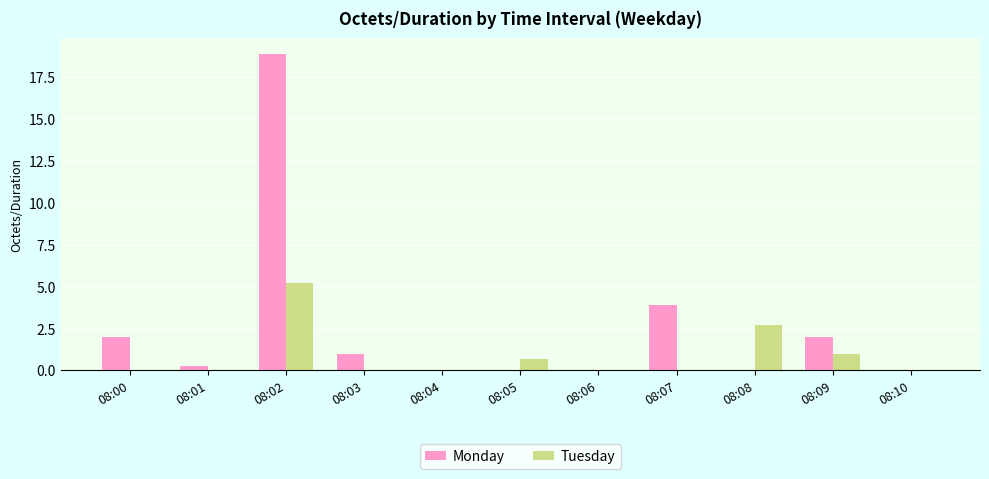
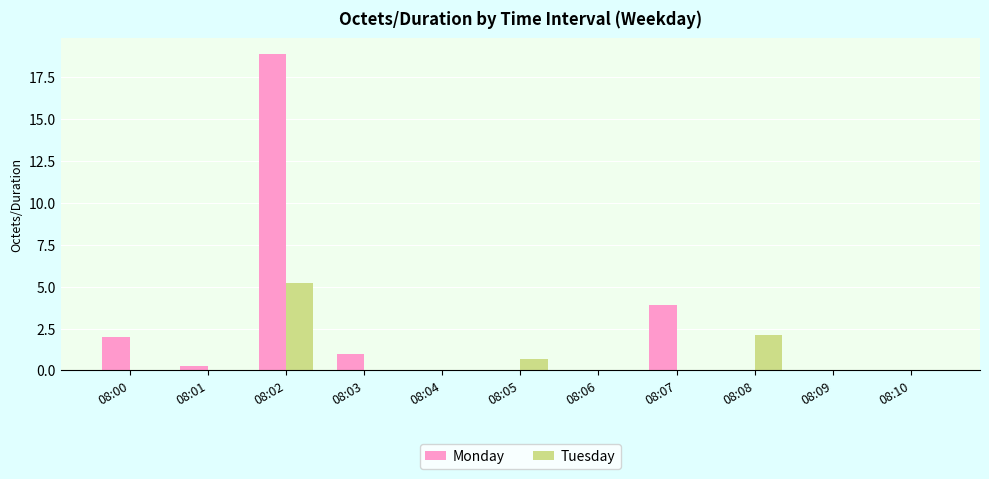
Tuesday, 08:08: 2.7 -> 2.1
Monday, 08:09: 2 -> 0
Tuesday, 08:09: 1 -> 0
